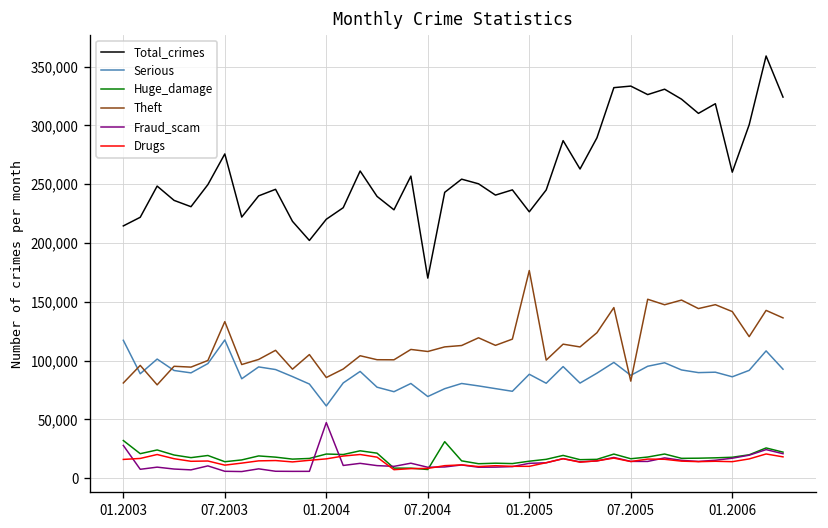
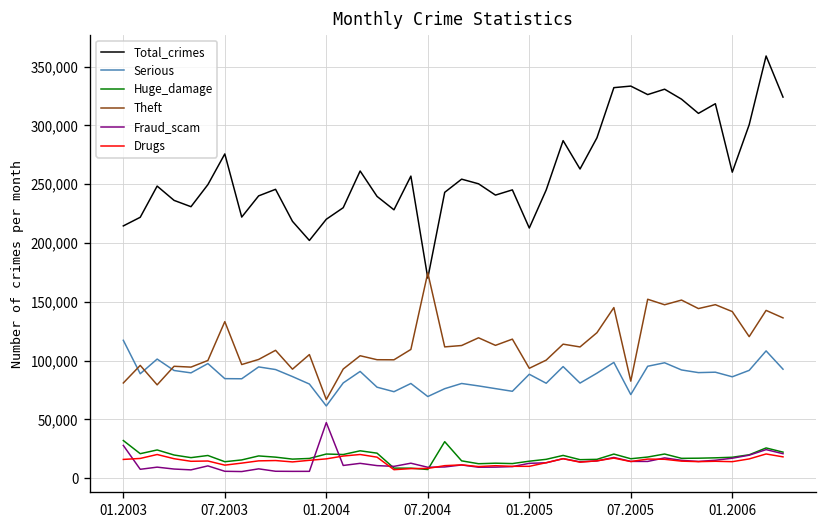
Serious, 07.2003: 120,000 -> 80,000
Theft, 01.2004: 90,000 -> 70,000
Theft, 07.2004: 110,000 -> 170,000
Total_crimes, 01.2005: 230,000 -> 210,000
Theft, 01.2005: 180,000 -> 90,000
Serious, 07.2005: 90,000 -> 70,000
